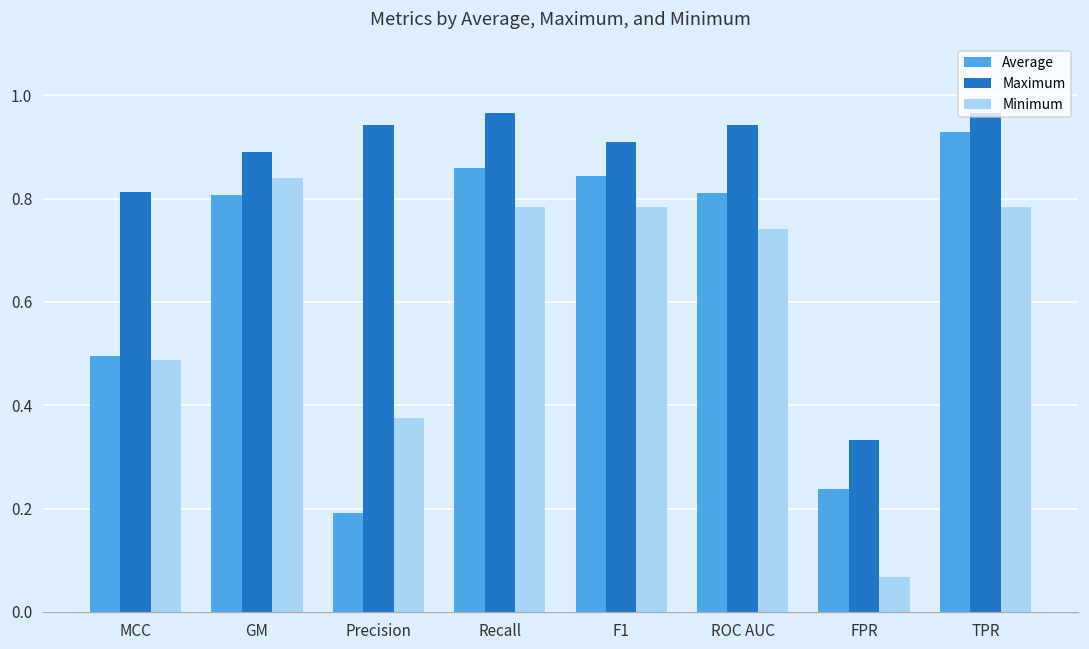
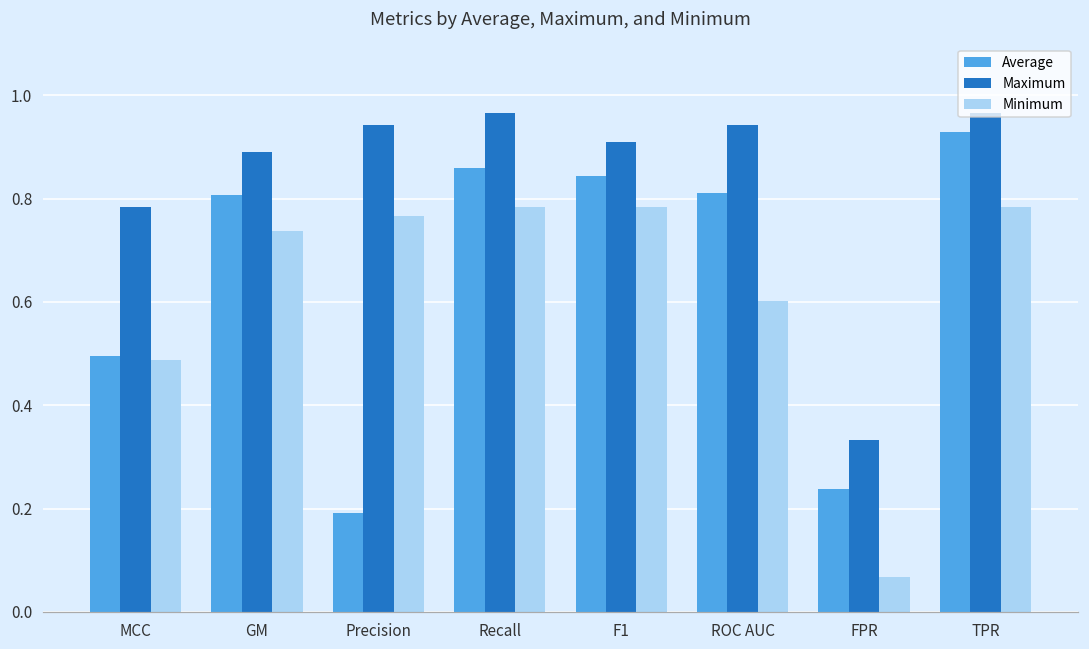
Maximum, MCC: 0.81 -> 0.78
Minimum, GM: 0.84 -> 0.74
Minimum, Precision: 0.38 -> 0.77
Minimum, ROC AUC: 0.74 -> 0.60
